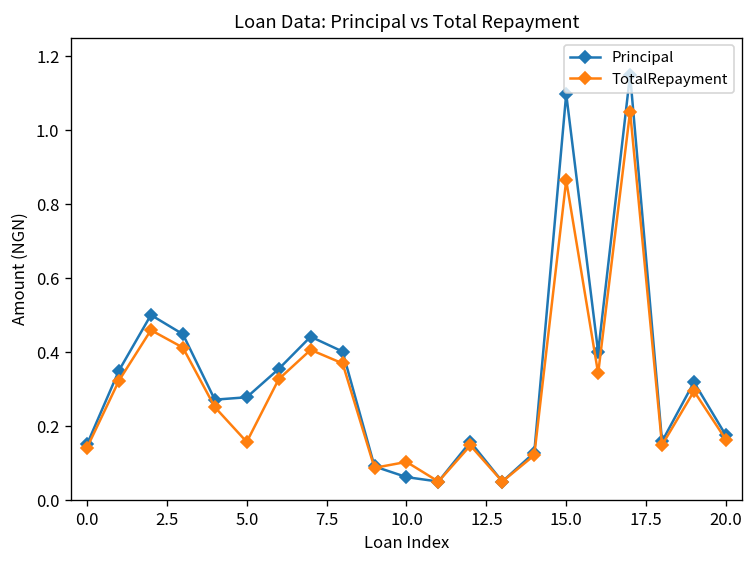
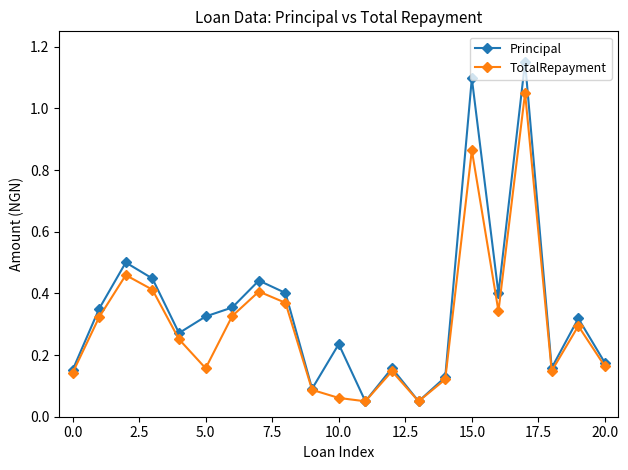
Principal, 5.0: 0.28 -> 0.33
Principal, 10.0: 0.06 -> 0.24
TotalRepayment, 10.0: 0.10 -> 0.06
